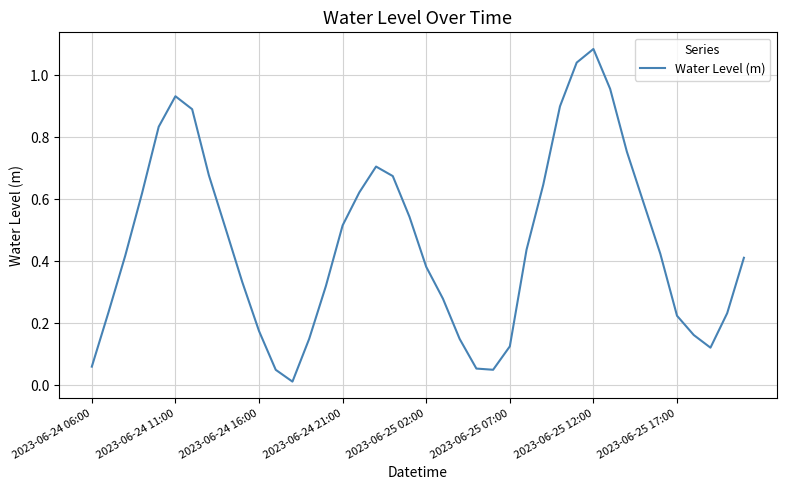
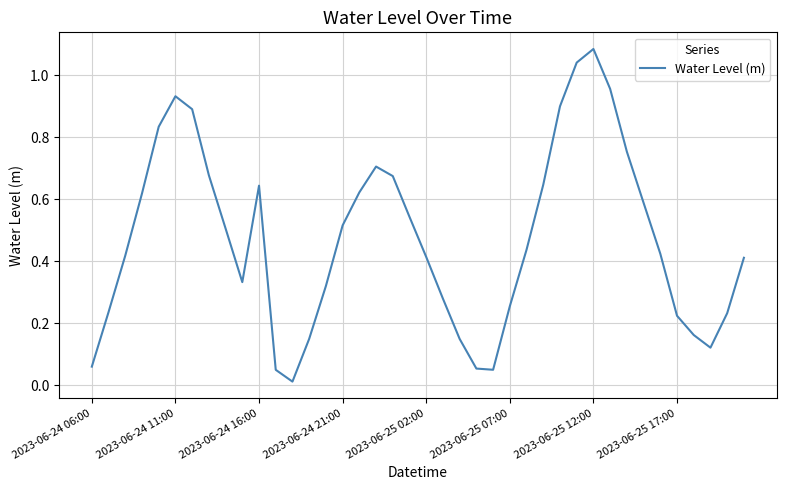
2023-06-24 16:00: 0.18 -> 0.64
2023-06-25 02:00: 0.38 -> 0.41
2023-06-25 07:00: 0.13 -> 0.25
